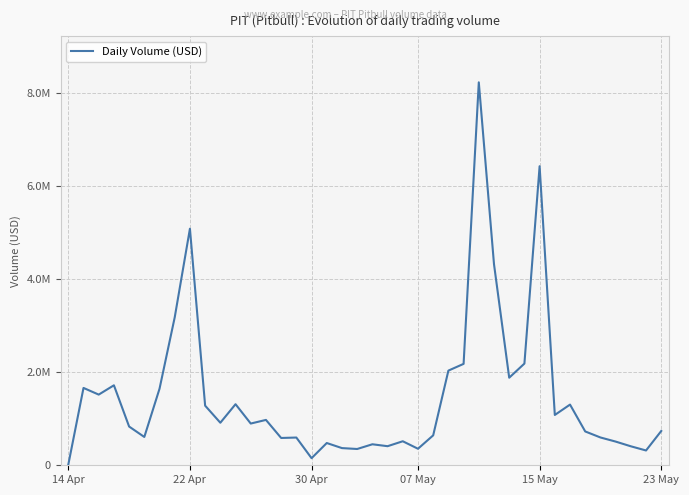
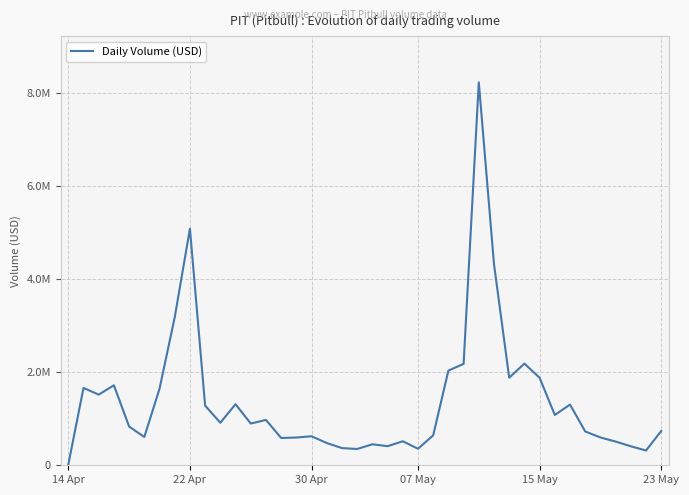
30 Apr: 200000 -> 600000
15 May: 6400000 -> 1900000
